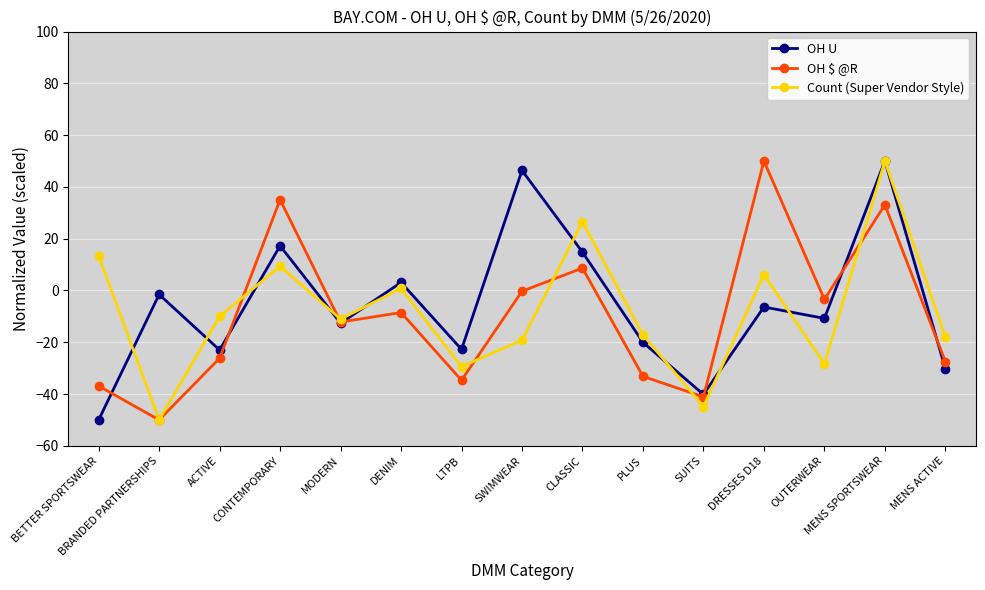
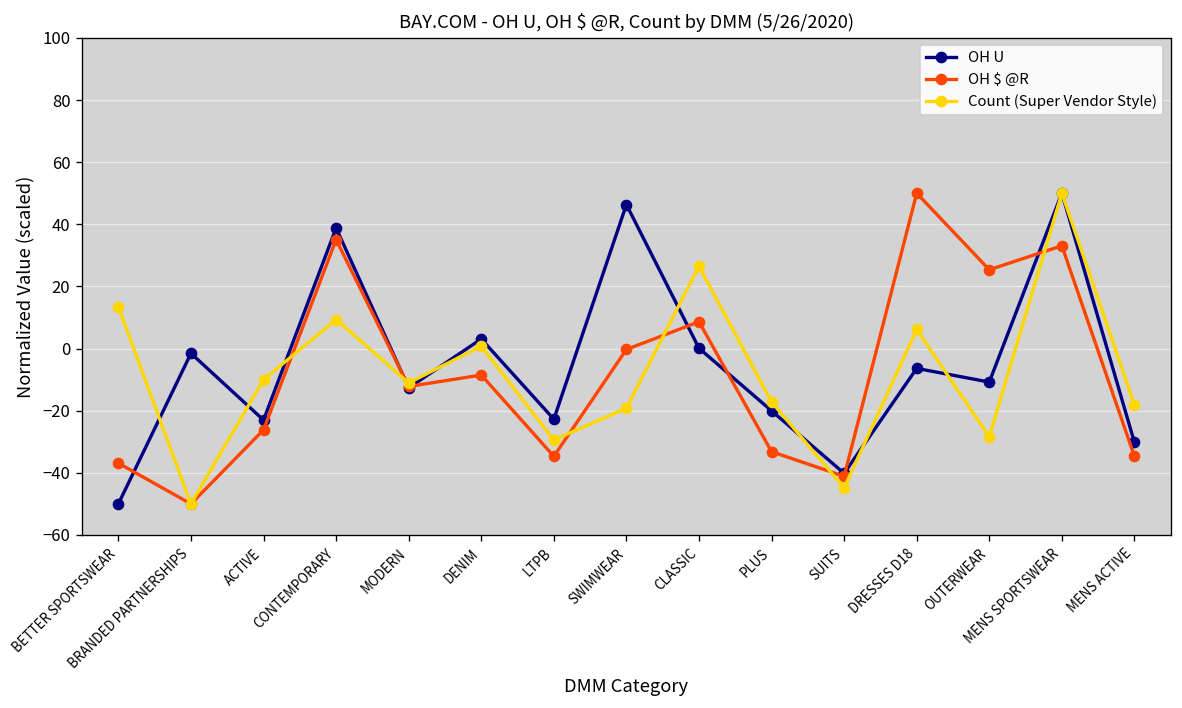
OH U, CONTEMPORARY: 17 -> 39
OH U, CLASSIC: 15 -> 0
OH $ @R, OUTERWEAR: -3 -> 25
OH $ @R, MENS ACTIVE: -27 -> -35
